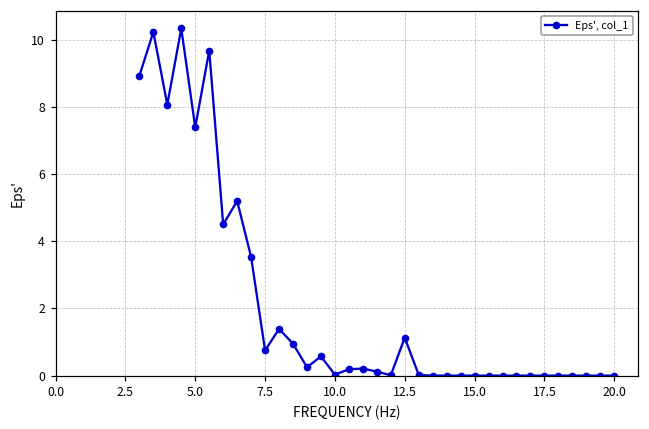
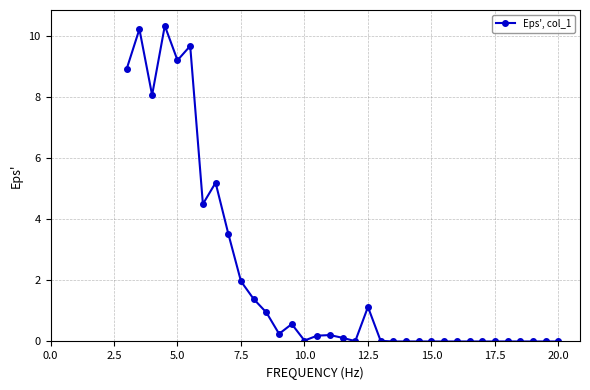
5.0: 7.4 -> 9.2
7.5: 0.8 -> 2.0
